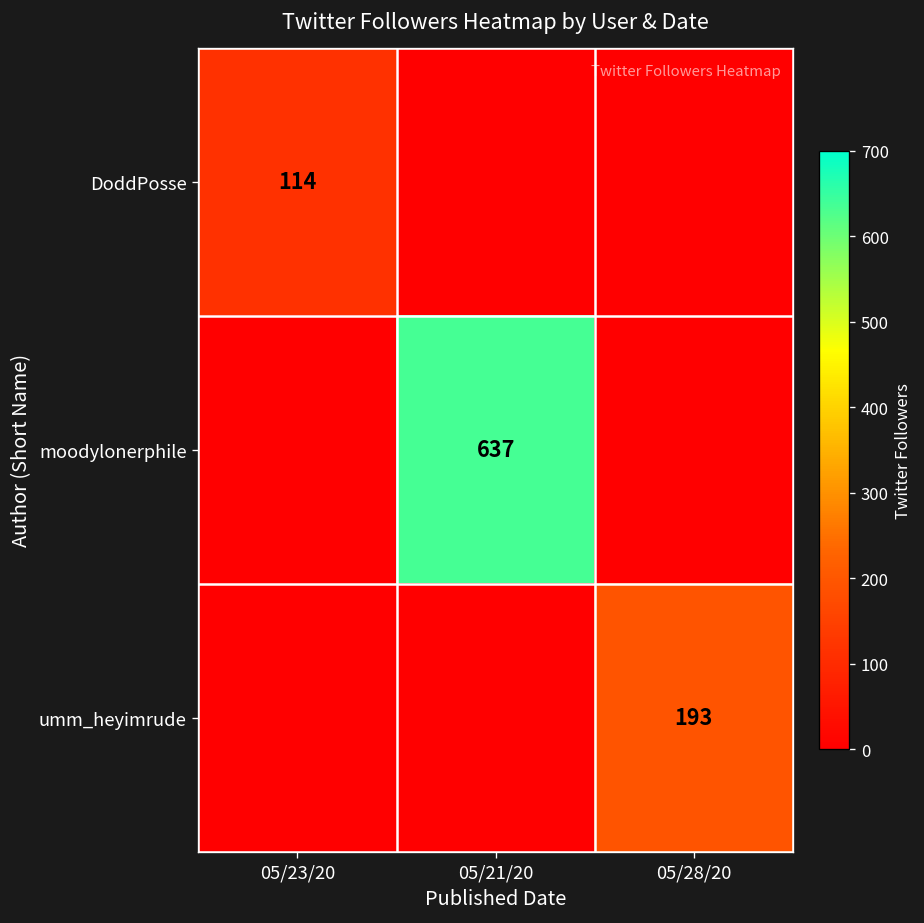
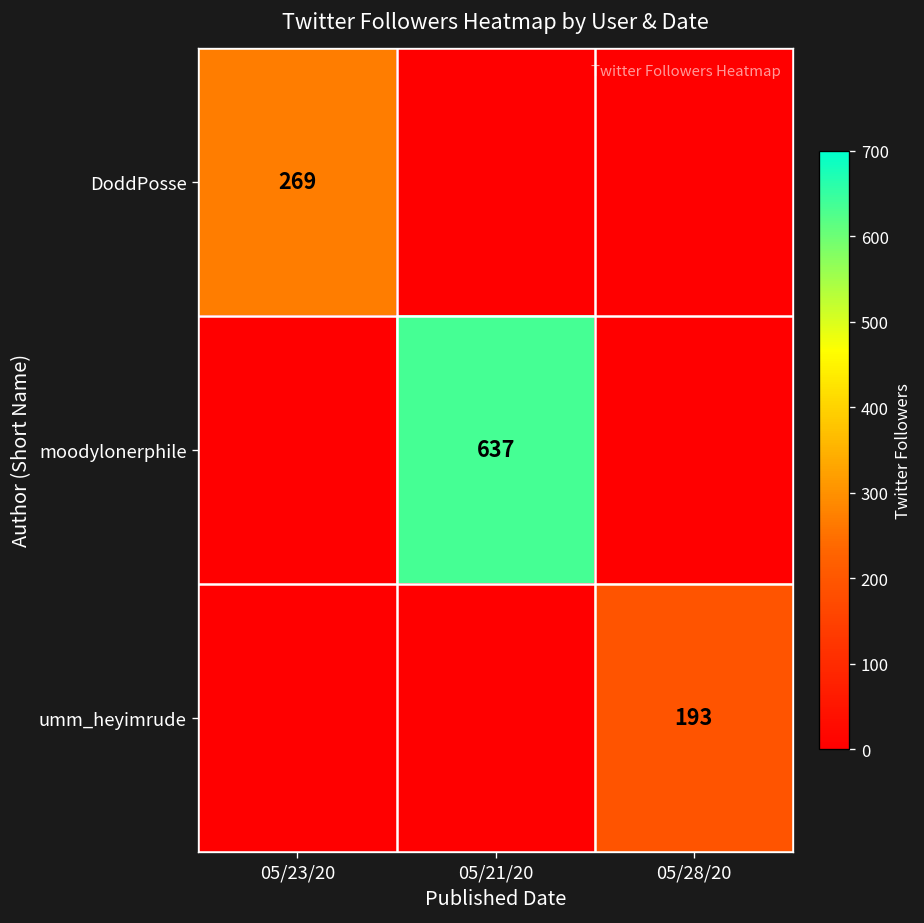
DoddPosse, 05/23/20: 114 -> 269
